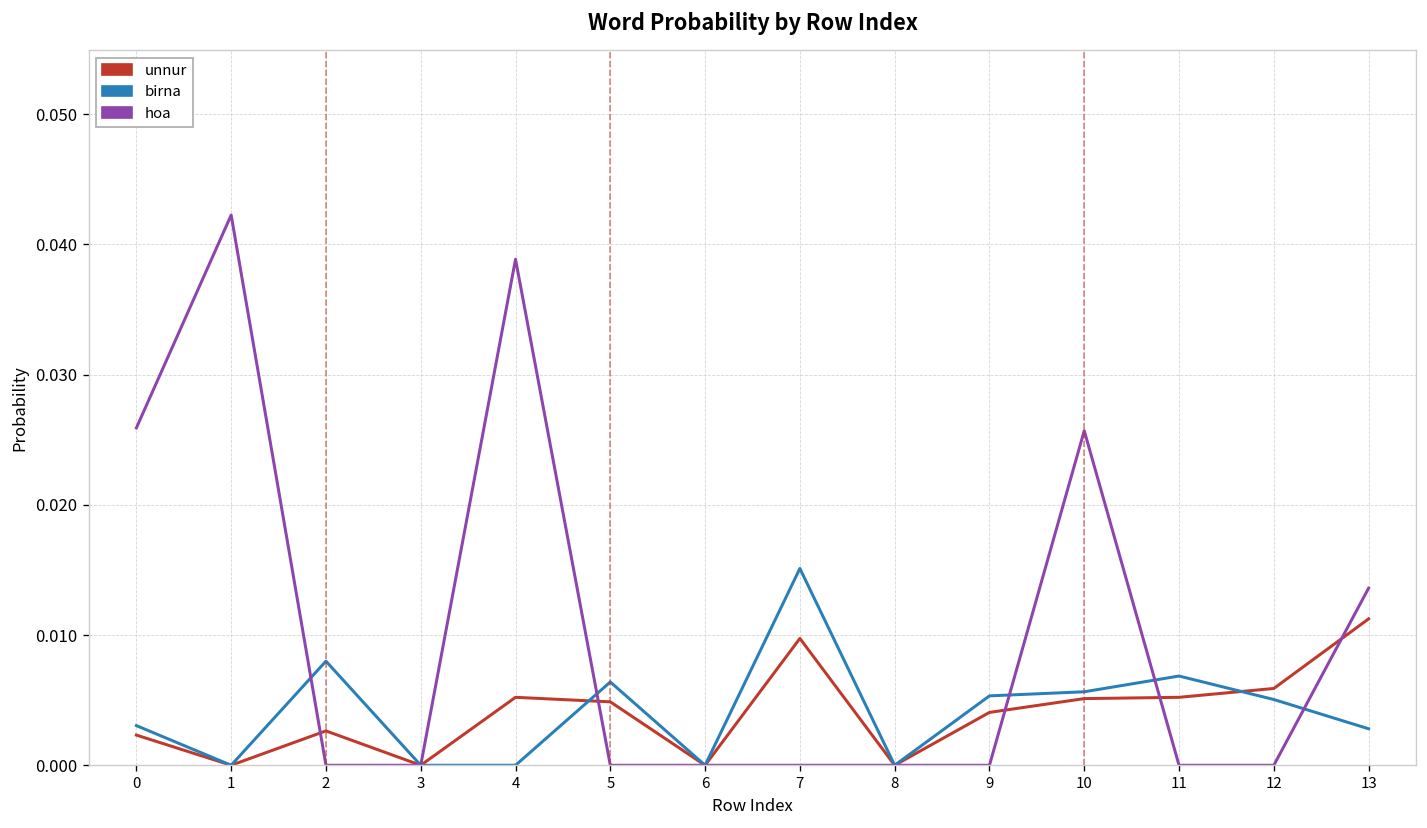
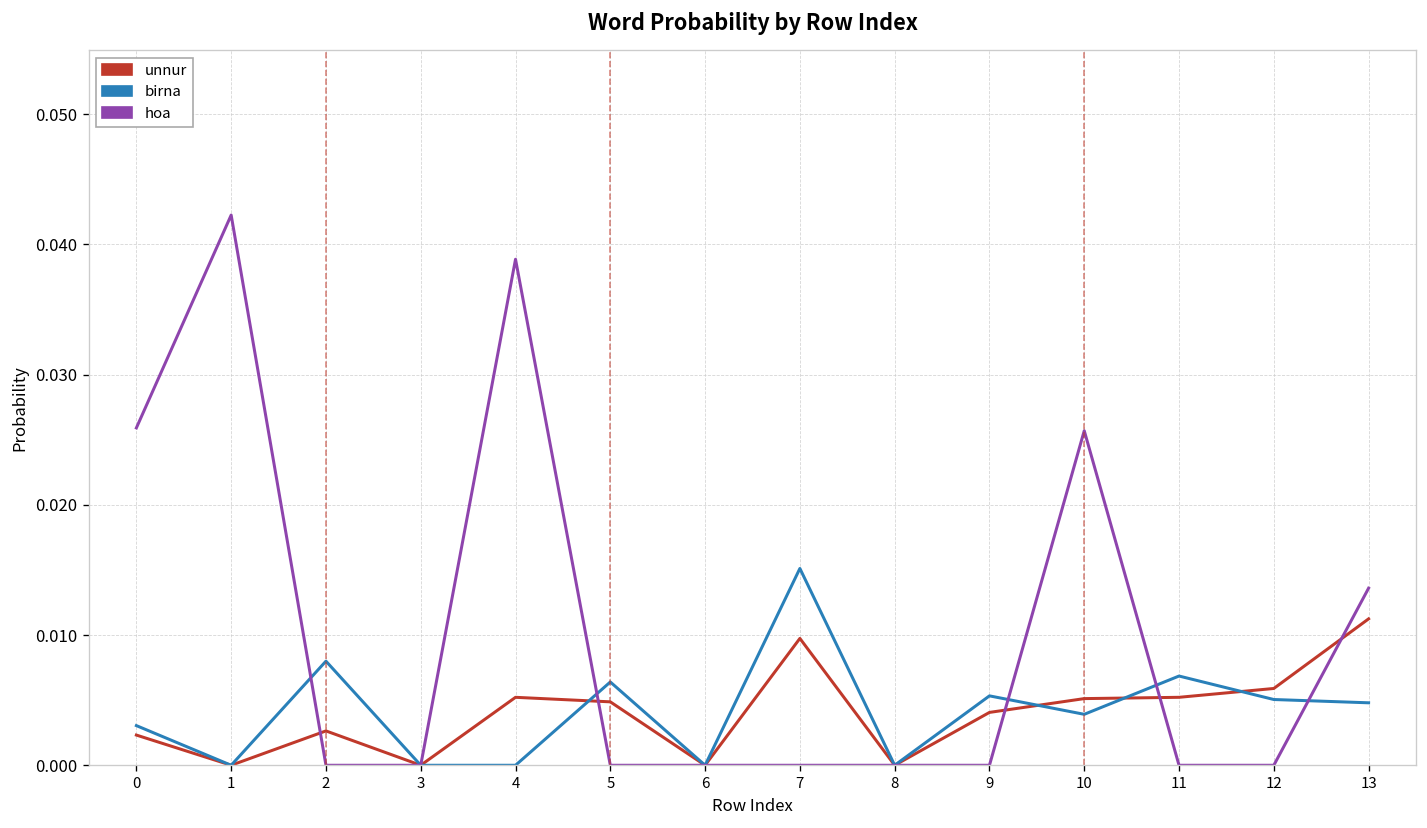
birna, 10: 0.0056 -> 0.0039
birna, 13: 0.0028 -> 0.0048
